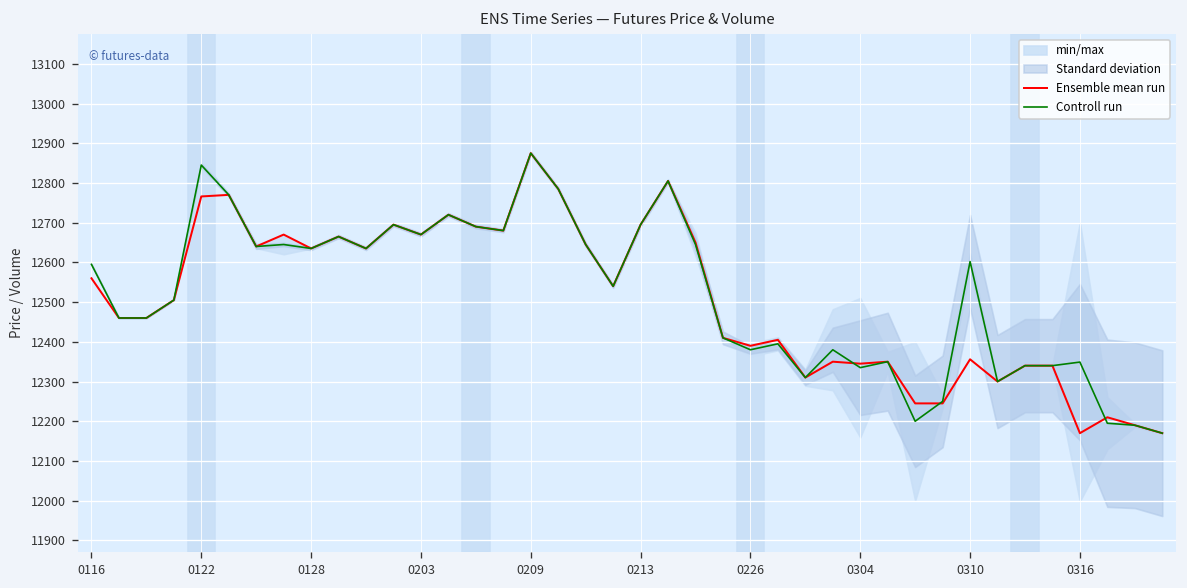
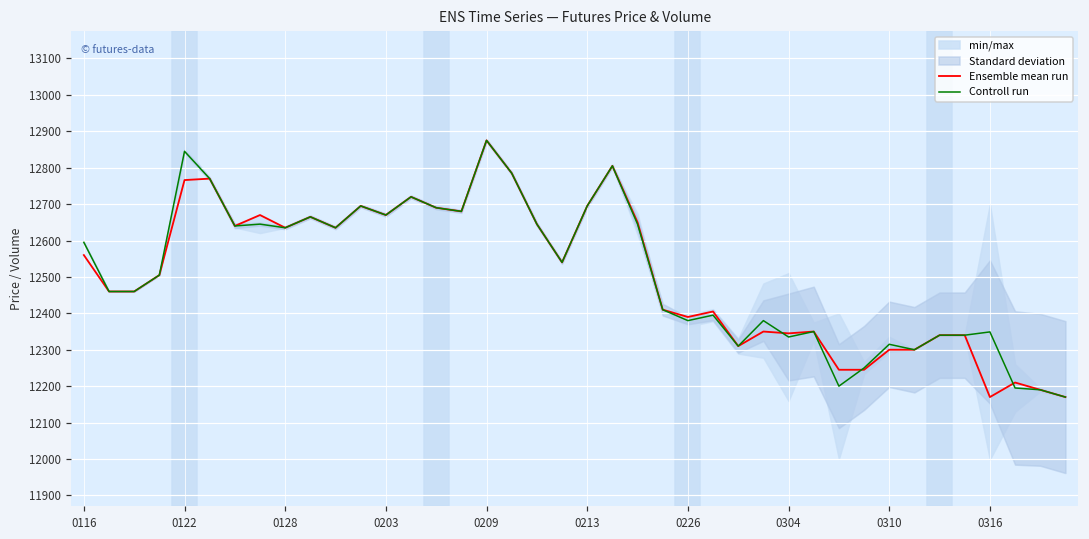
Ensemble mean run, 0310: 12360 -> 12300
Controll run, 0310: 12600 -> 12320
